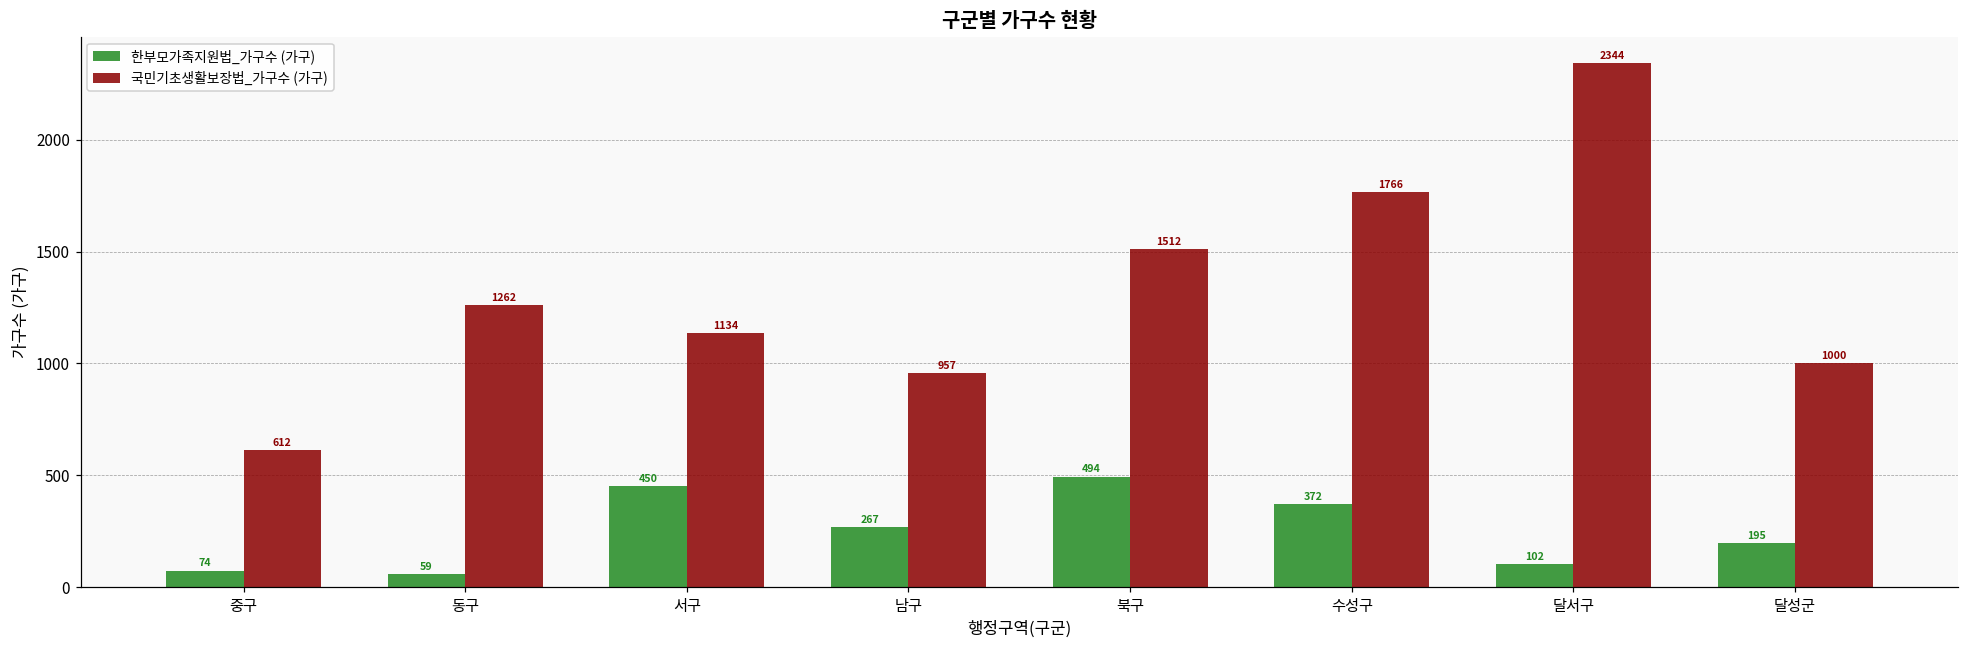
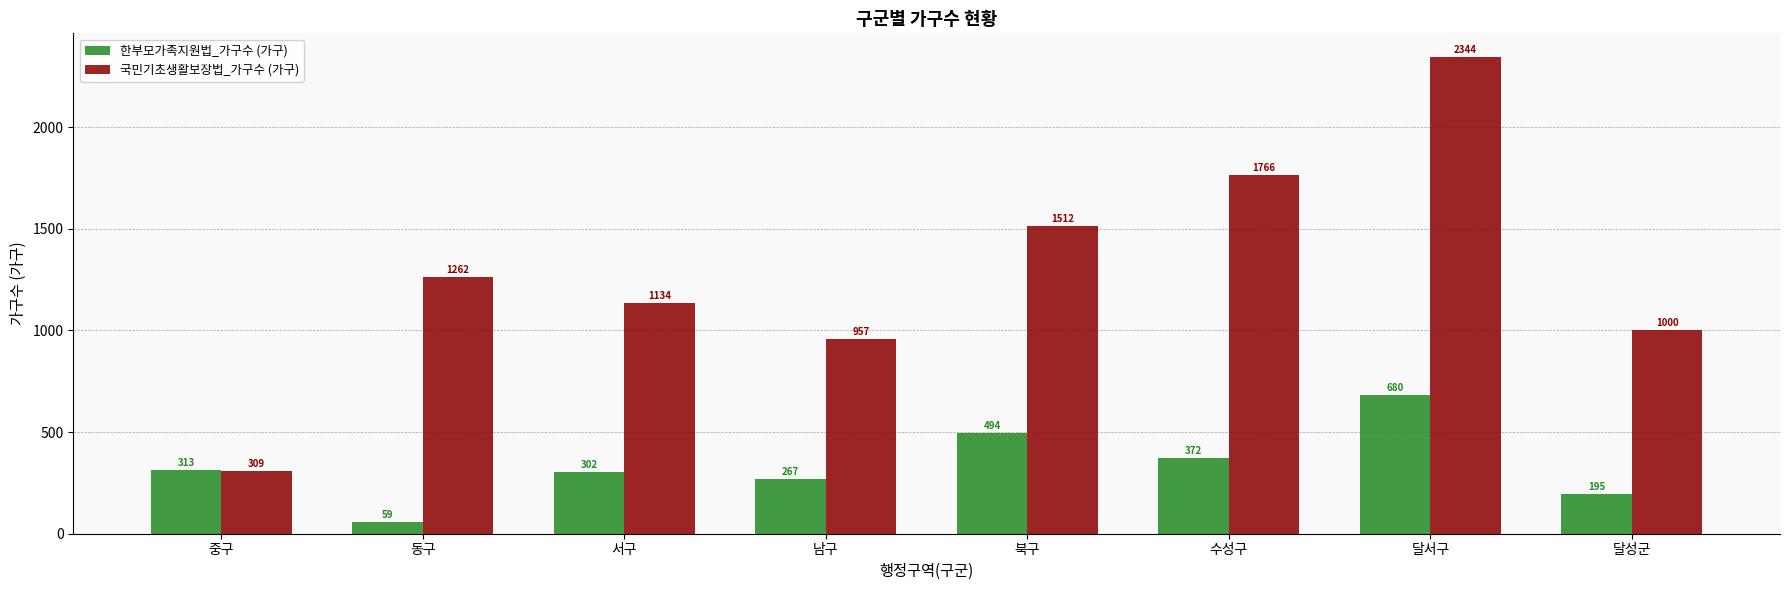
한부모가족지원법_가구수 (가구), 중구: 74 -> 313
국민기초생활보장법_가구수 (가구), 중구: 612 -> 309
한부모가족지원법_가구수 (가구), 서구: 450 -> 302
한부모가족지원법_가구수 (가구), 달서구: 102 -> 680
